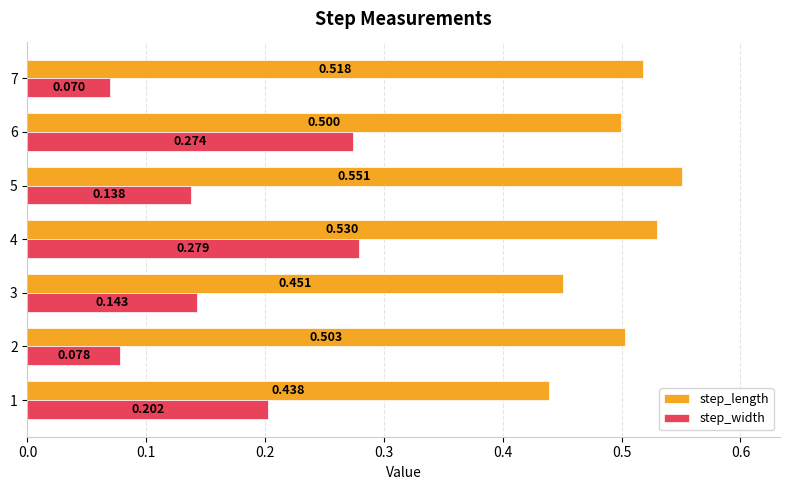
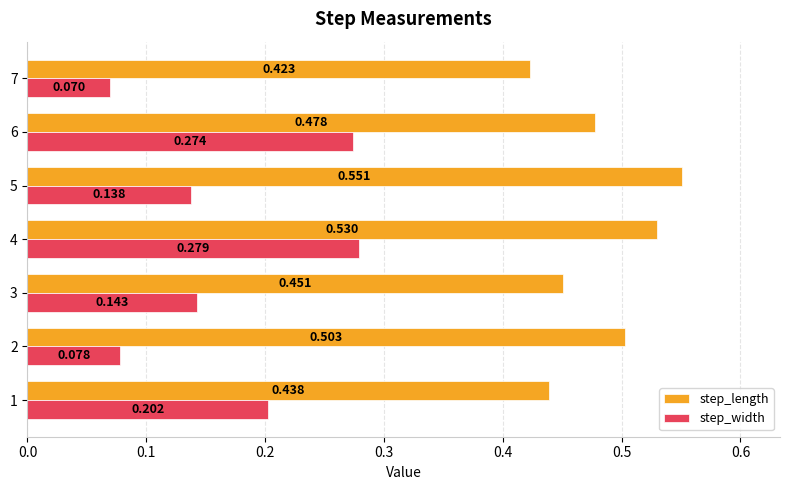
step_length, 7: 0.518 -> 0.423
step_length, 6: 0.500 -> 0.478
